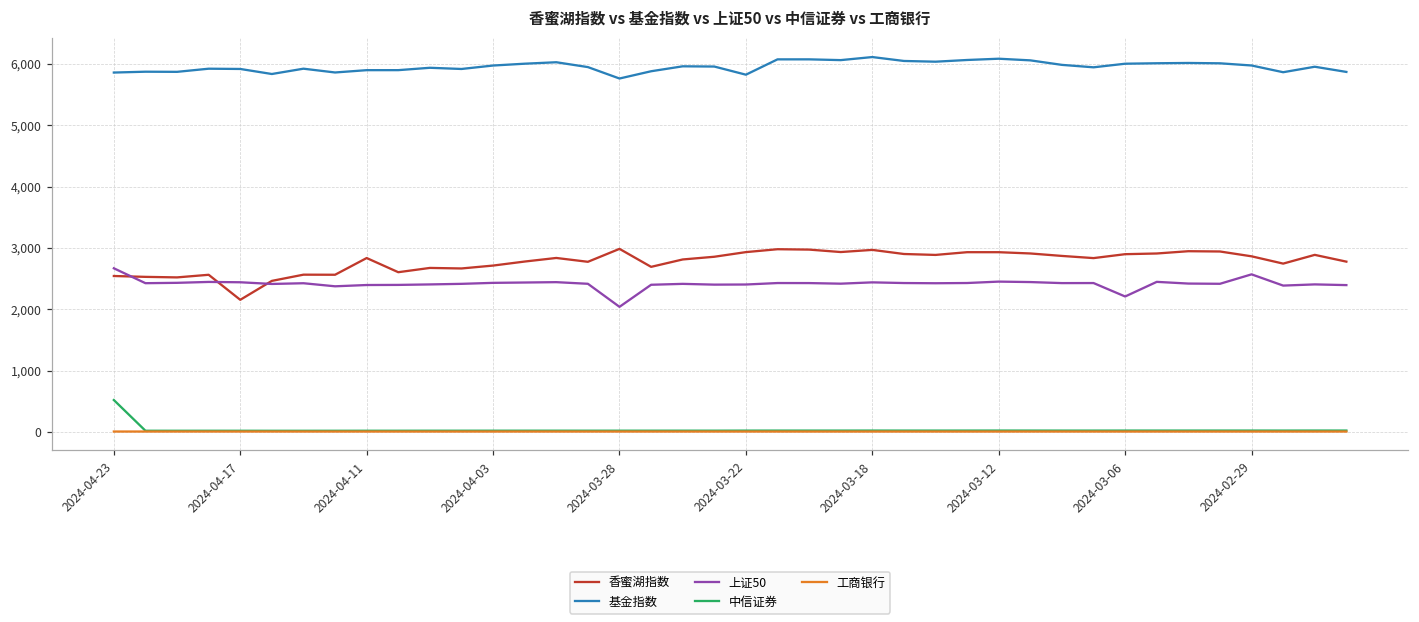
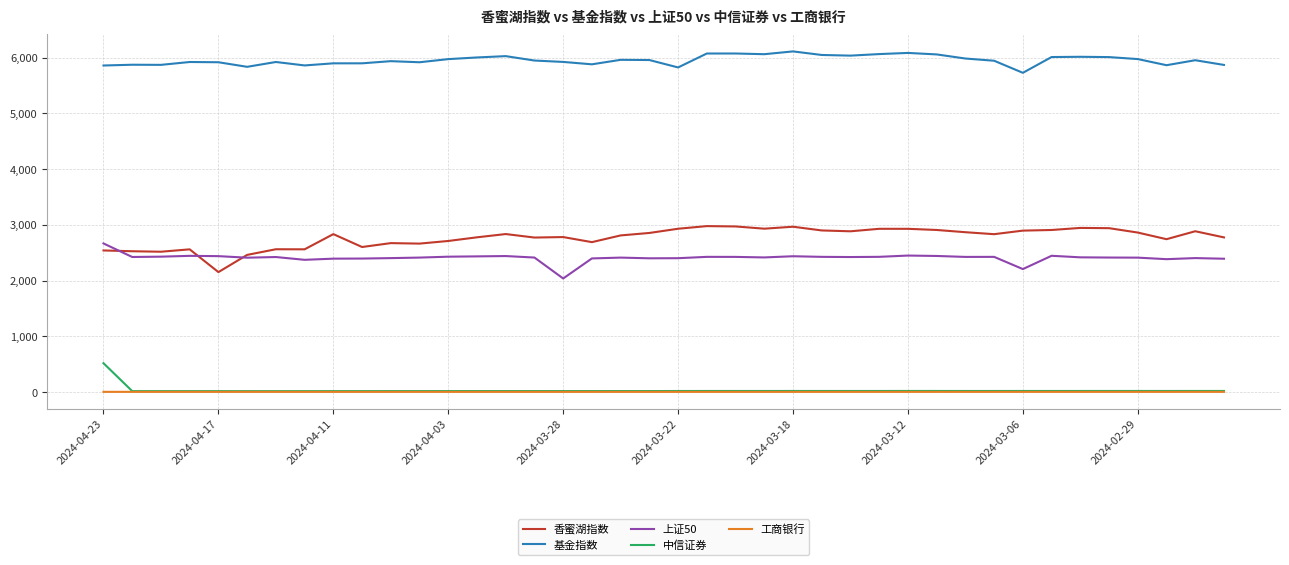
香蜜湖指数, 2024-03-28: 3,000 -> 2,800
基金指数, 2024-03-28: 5,800 -> 5,900
基金指数, 2024-03-06: 6,000 -> 5,700
上证50, 2024-02-29: 2,600 -> 2,400
